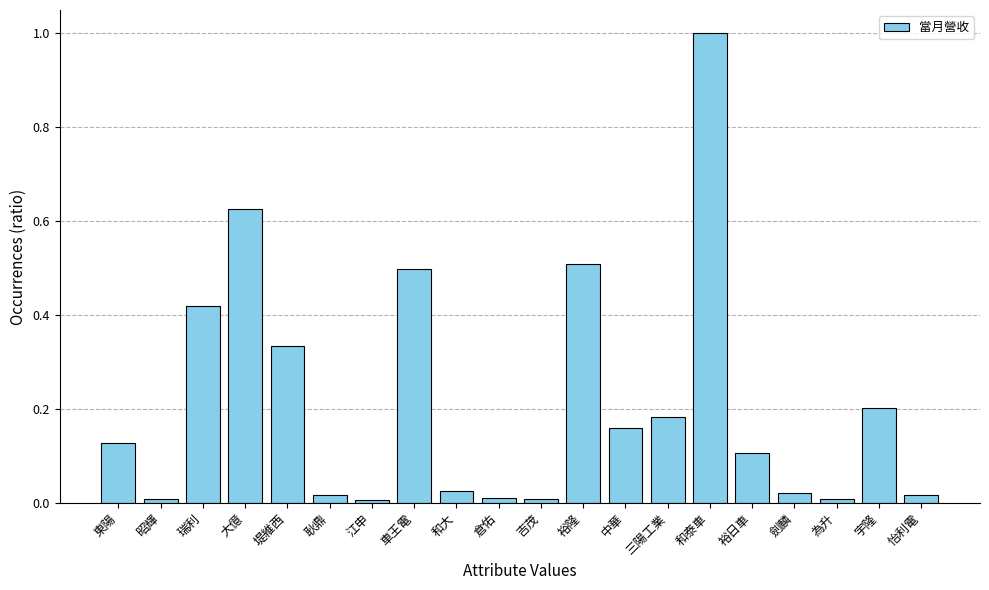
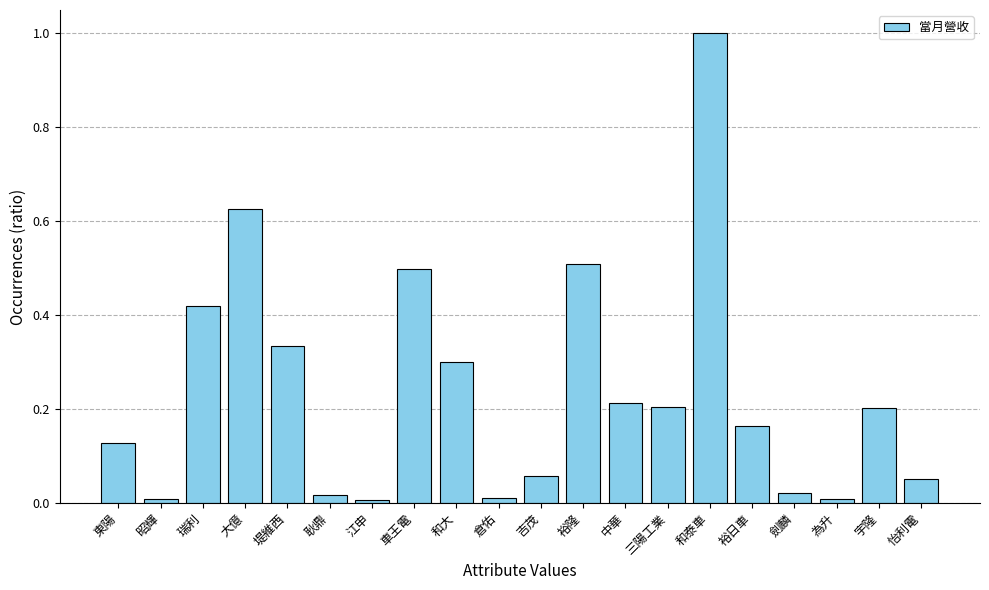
和大: 0.03 -> 0.30
吉茂: 0.01 -> 0.06
中華: 0.16 -> 0.21
三陽工業: 0.18 -> 0.21
裕日車: 0.11 -> 0.16
怡利電: 0.02 -> 0.05
